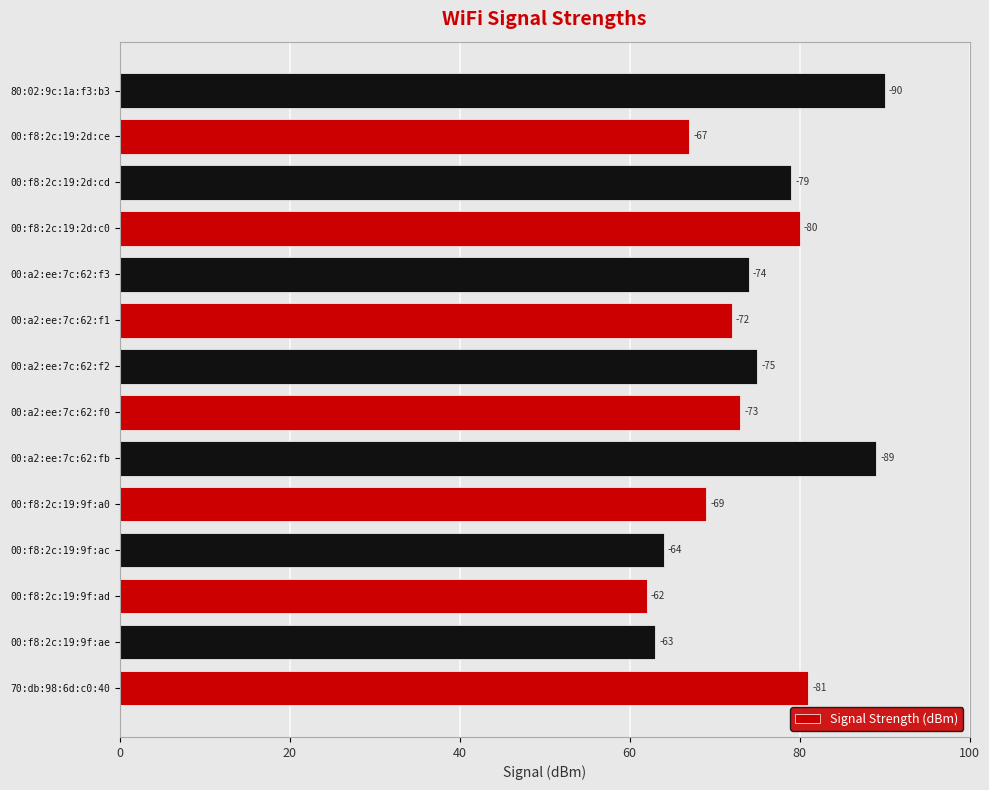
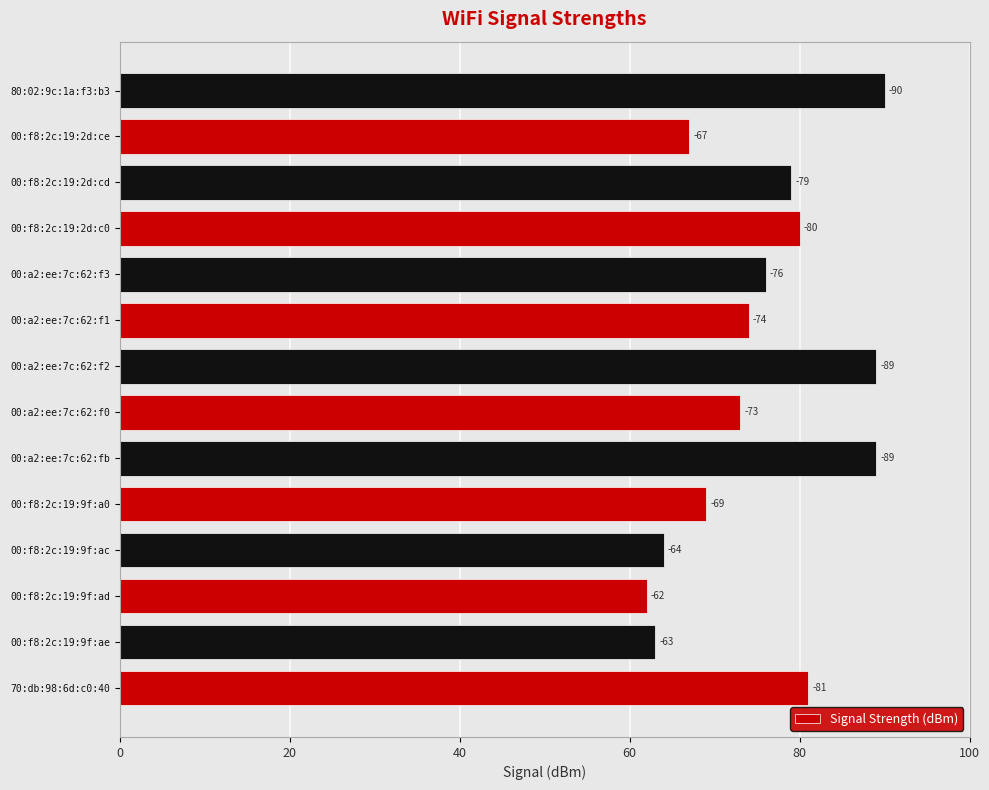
00:a2:ee:7c:62:f3: -74 -> -76
00:a2:ee:7c:62:f1: -72 -> -74
00:a2:ee:7c:62:f2: -75 -> -89
